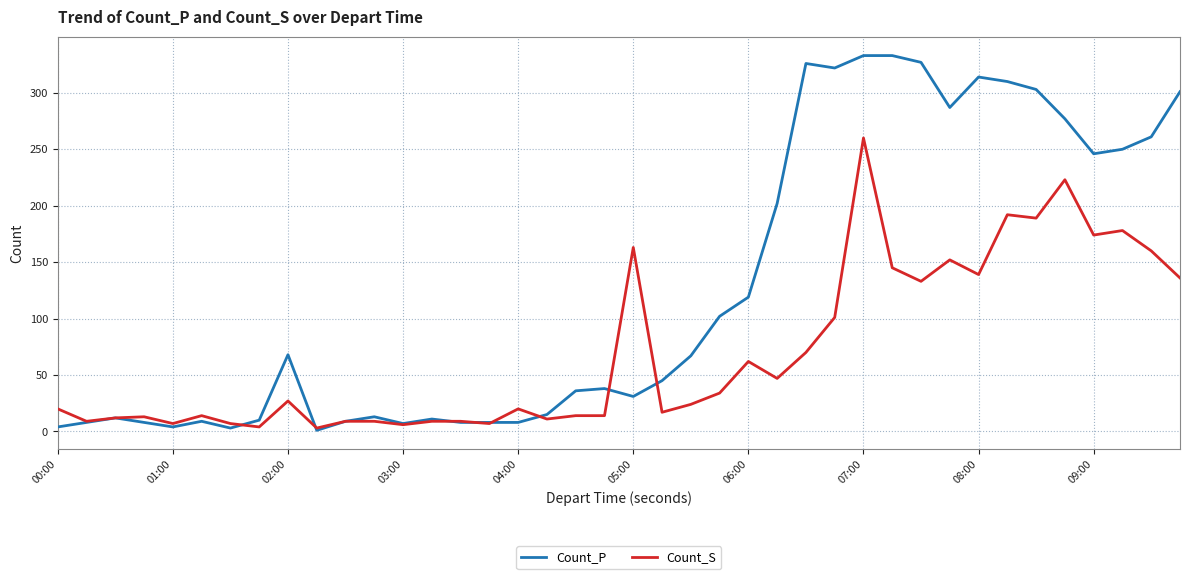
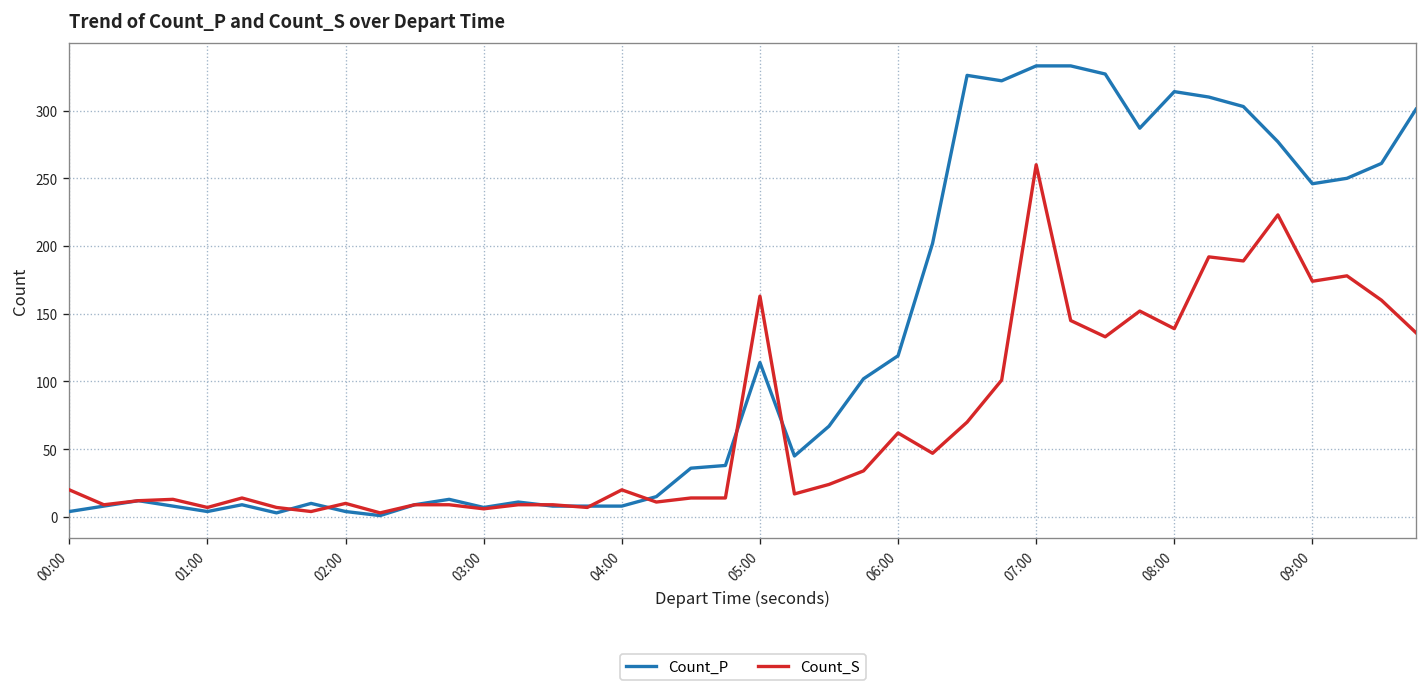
Count_P, 02:00: 68 -> 4
Count_S, 02:00: 27 -> 10
Count_P, 05:00: 31 -> 114
